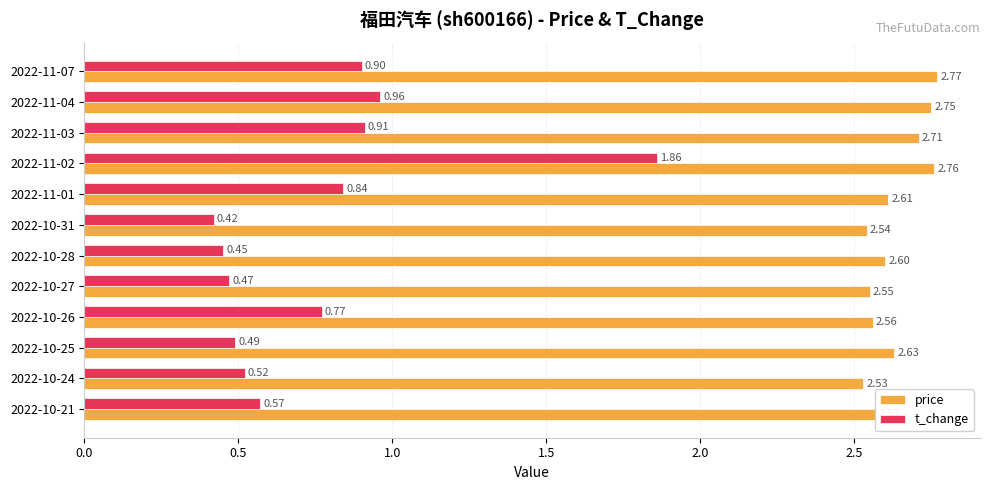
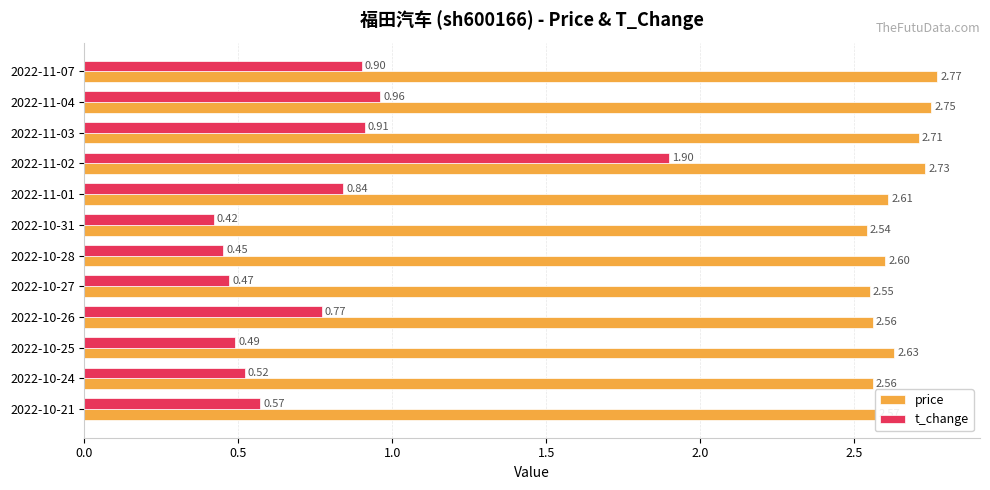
t_change, 2022-11-02: 1.86 -> 1.90
price, 2022-11-02: 2.76 -> 2.73
price, 2022-10-24: 2.53 -> 2.56
